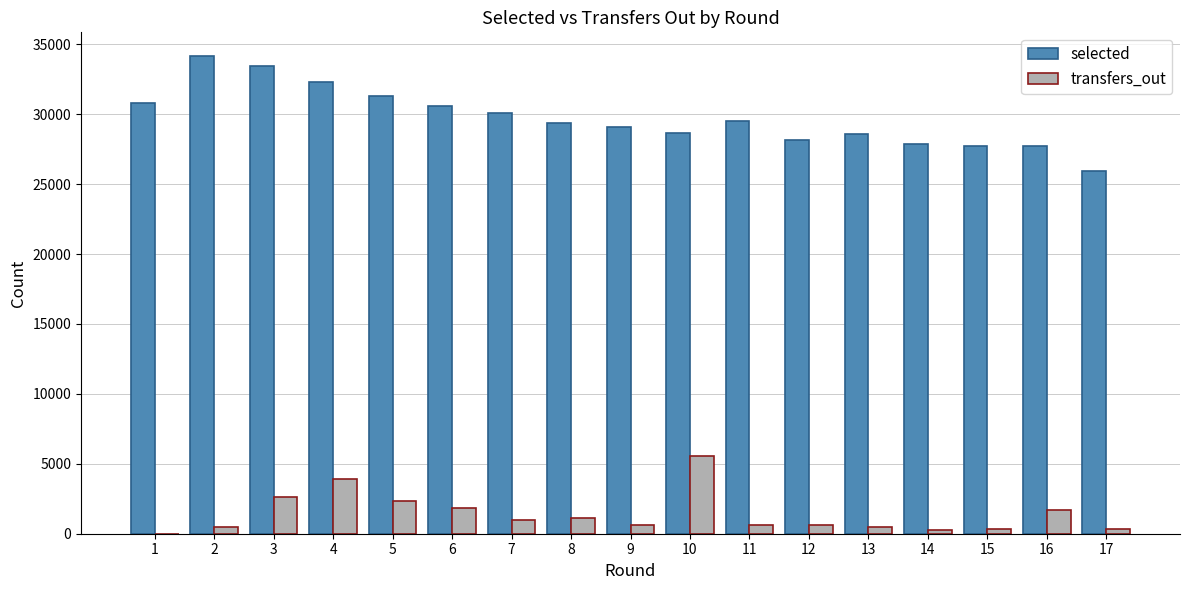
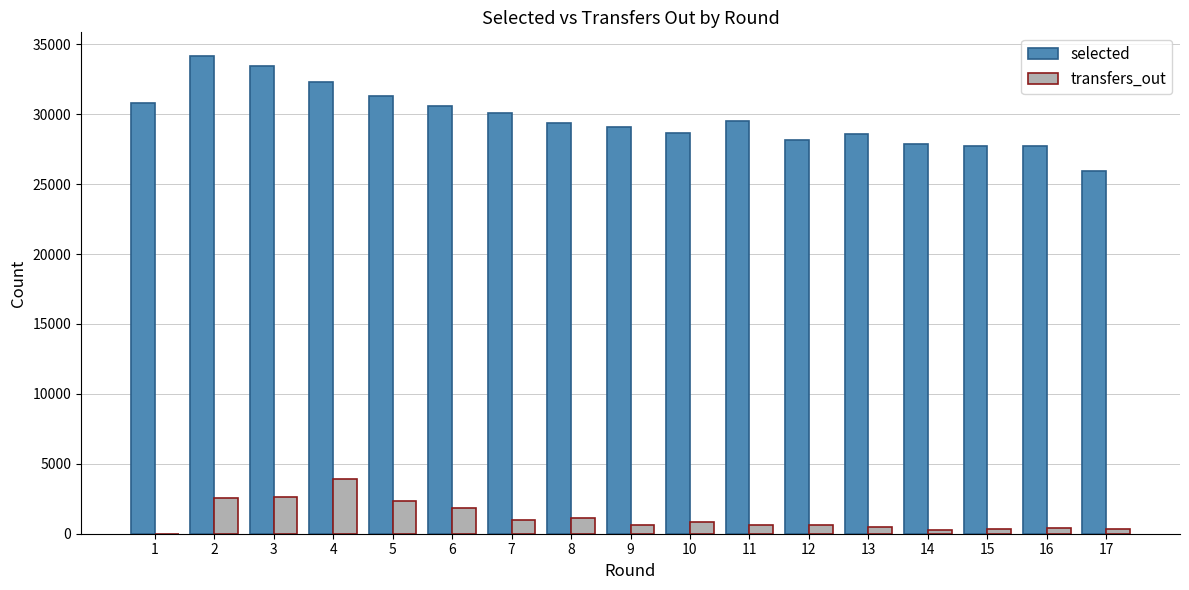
transfers_out, 2: 500 -> 2500
transfers_out, 10: 5500 -> 800
transfers_out, 16: 1700 -> 400
